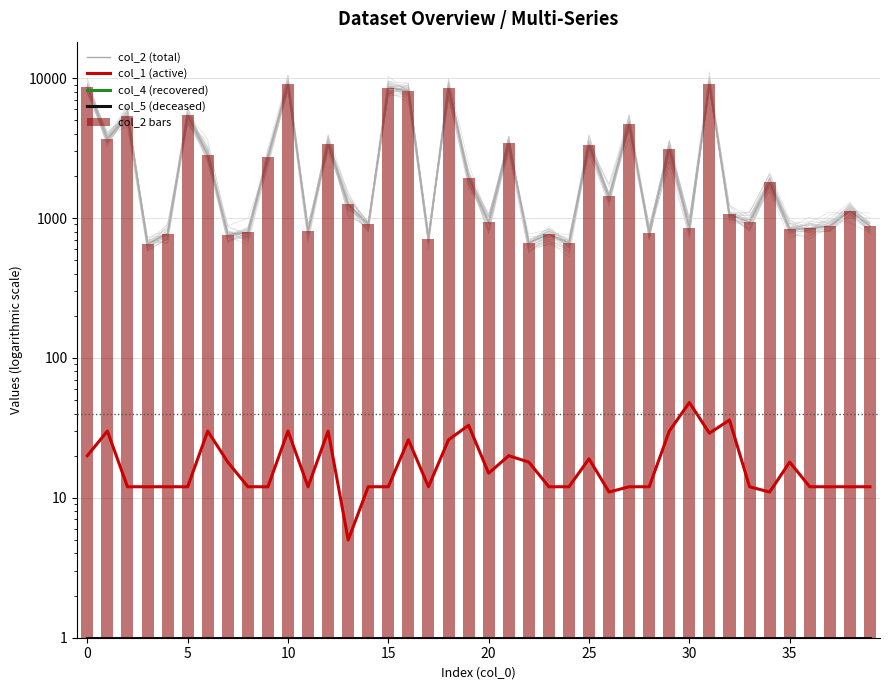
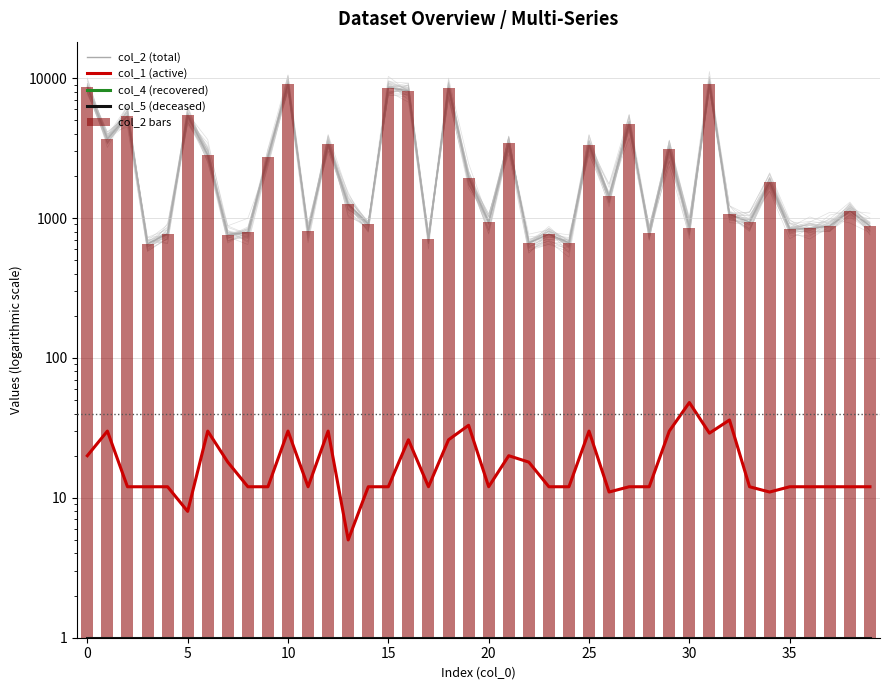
col_1 (active), 5: 12 -> 8
col_1 (active), 20: 15 -> 12
col_1 (active), 25: 19 -> 30
col_1 (active), 35: 18 -> 12
